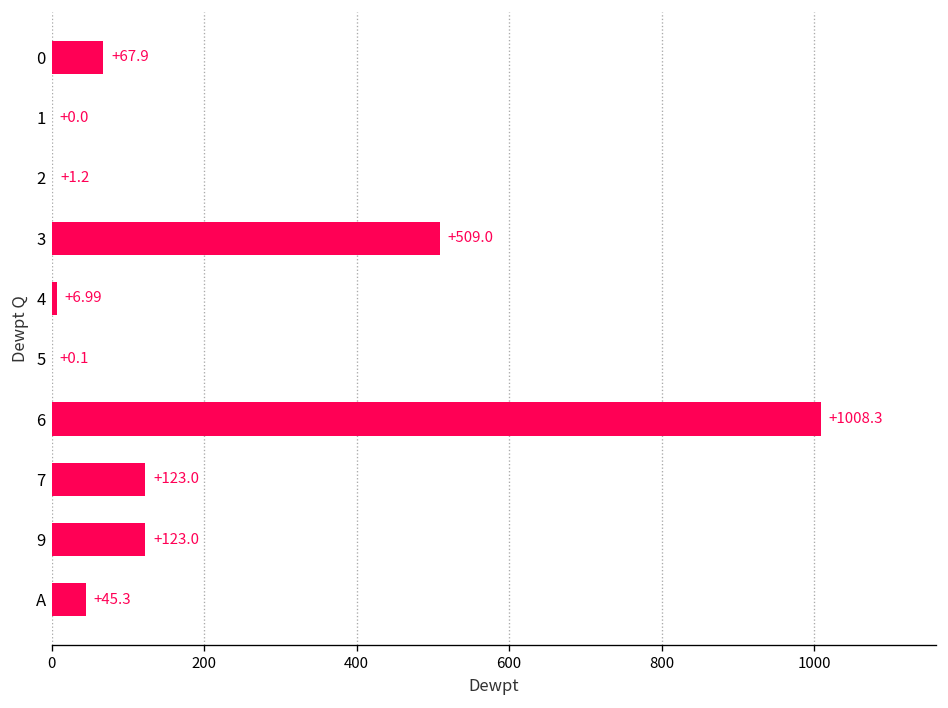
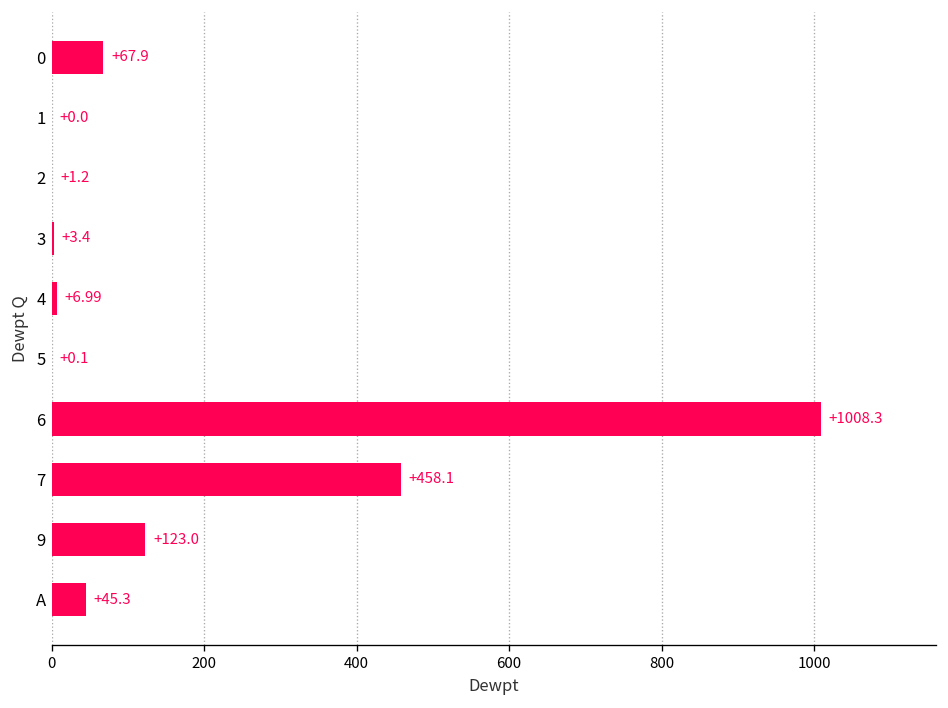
3: +509.0 -> +3.4
7: +123.0 -> +458.1
